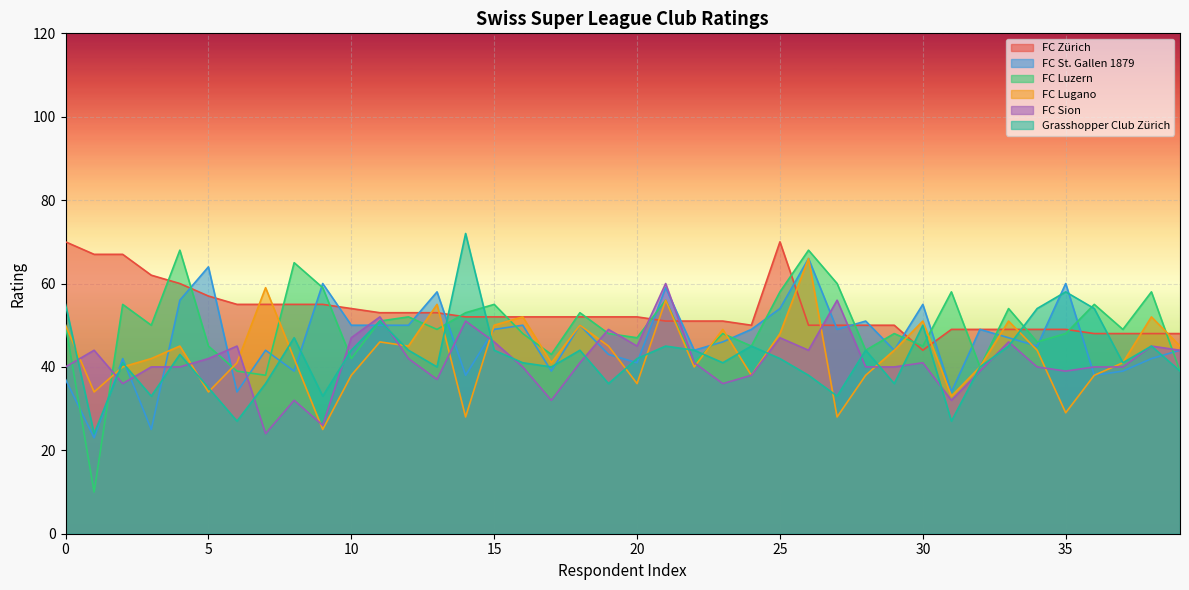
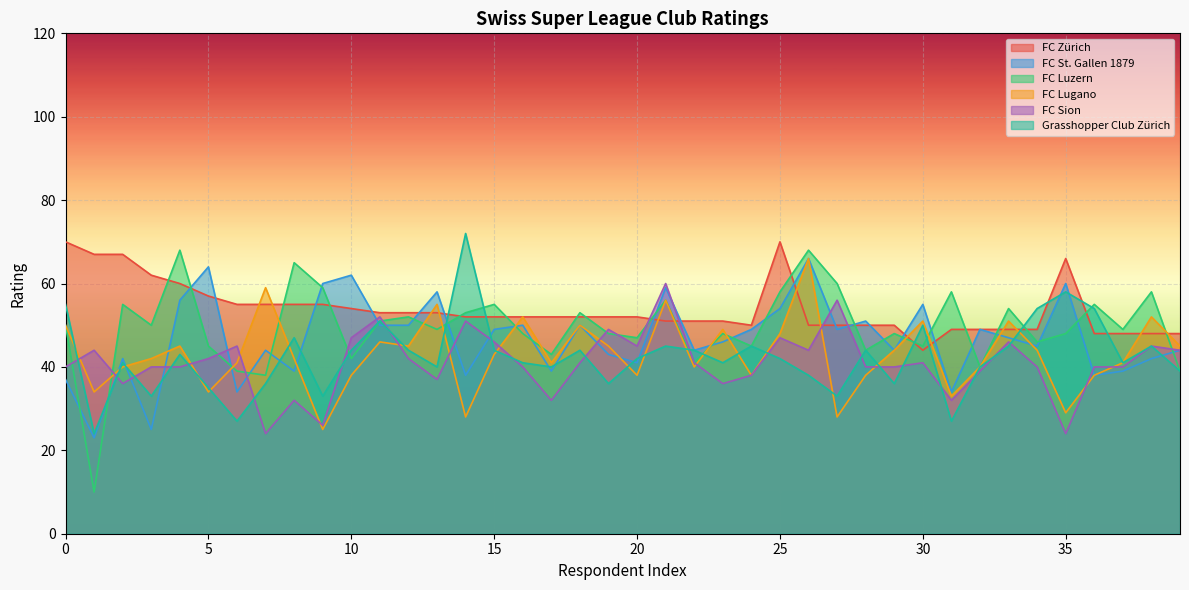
FC St. Gallen 1879, 10: 50 -> 62
FC Lugano, 15: 50 -> 43
FC Lugano, 20: 36 -> 38
FC Zürich, 35: 49 -> 66
FC Sion, 35: 39 -> 24
